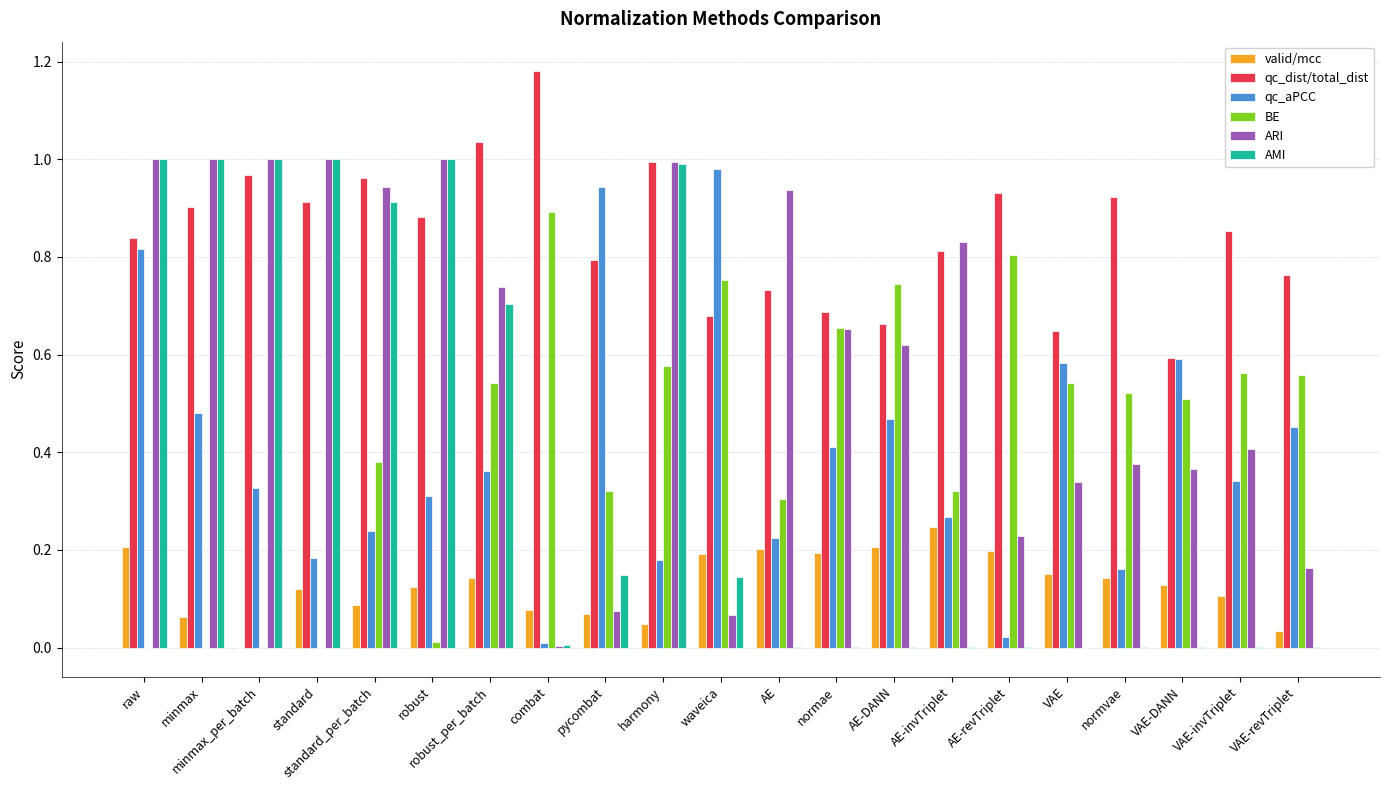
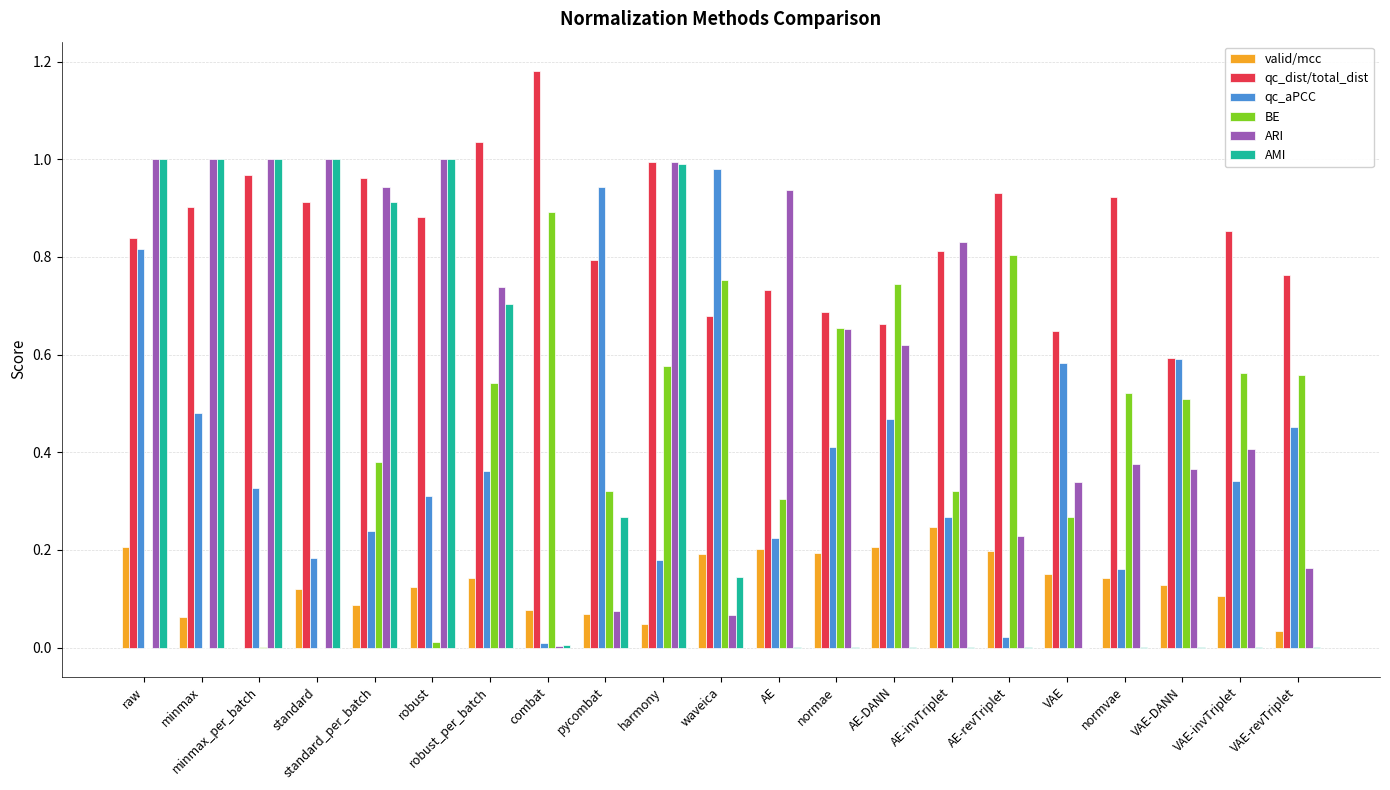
AMI, pycombat: 0.15 -> 0.27
BE, VAE: 0.54 -> 0.27
